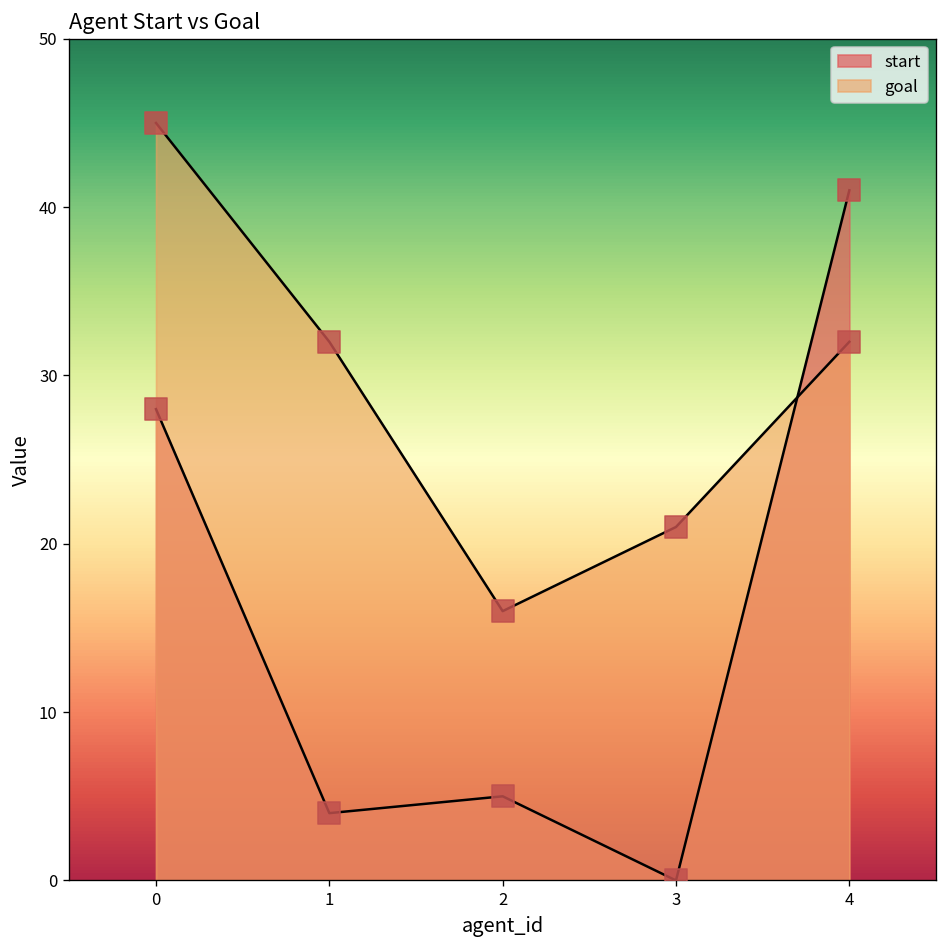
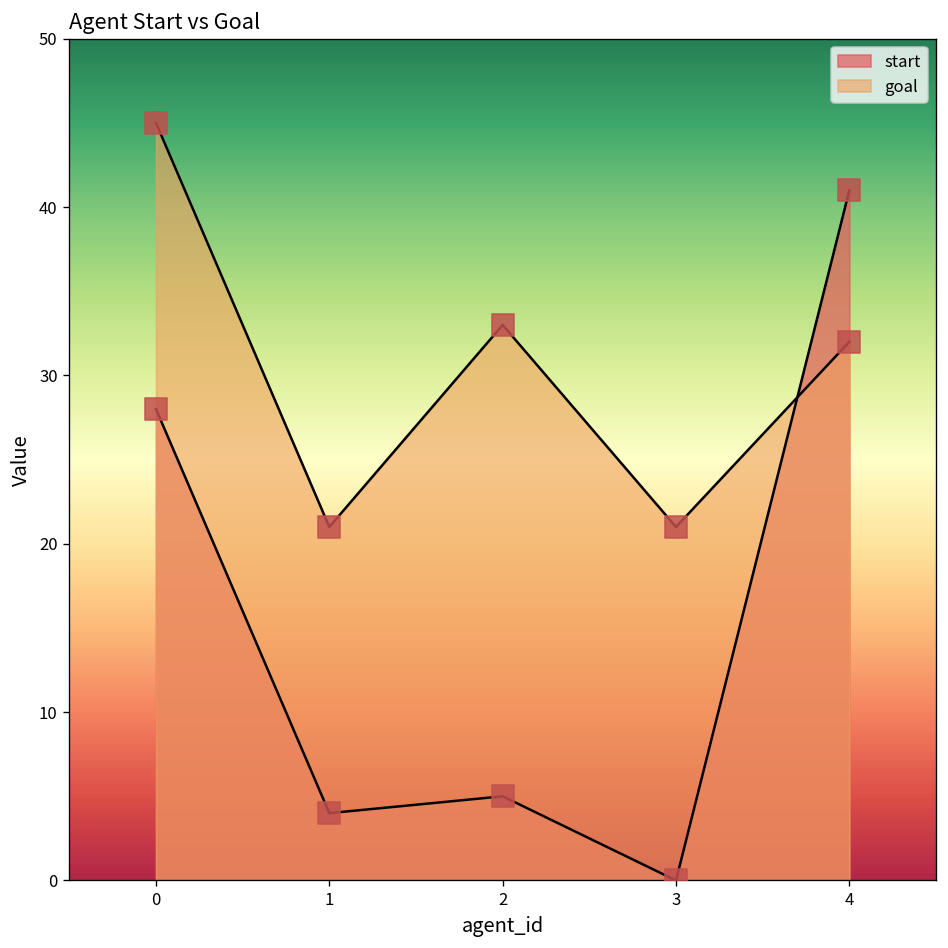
goal, 1: 32 -> 21
goal, 2: 16 -> 33
